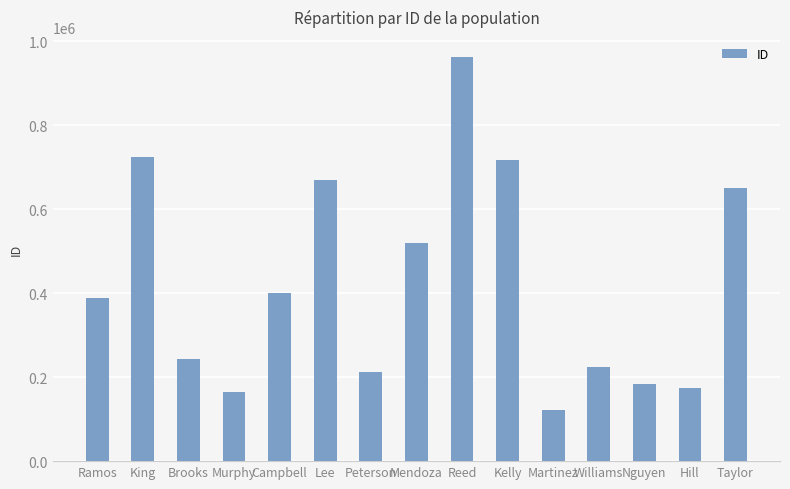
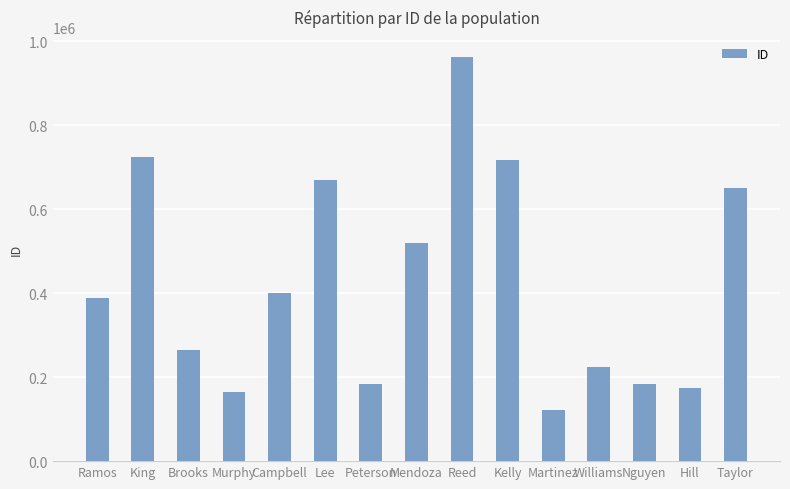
Brooks: 240000 -> 260000
Peterson: 210000 -> 180000
